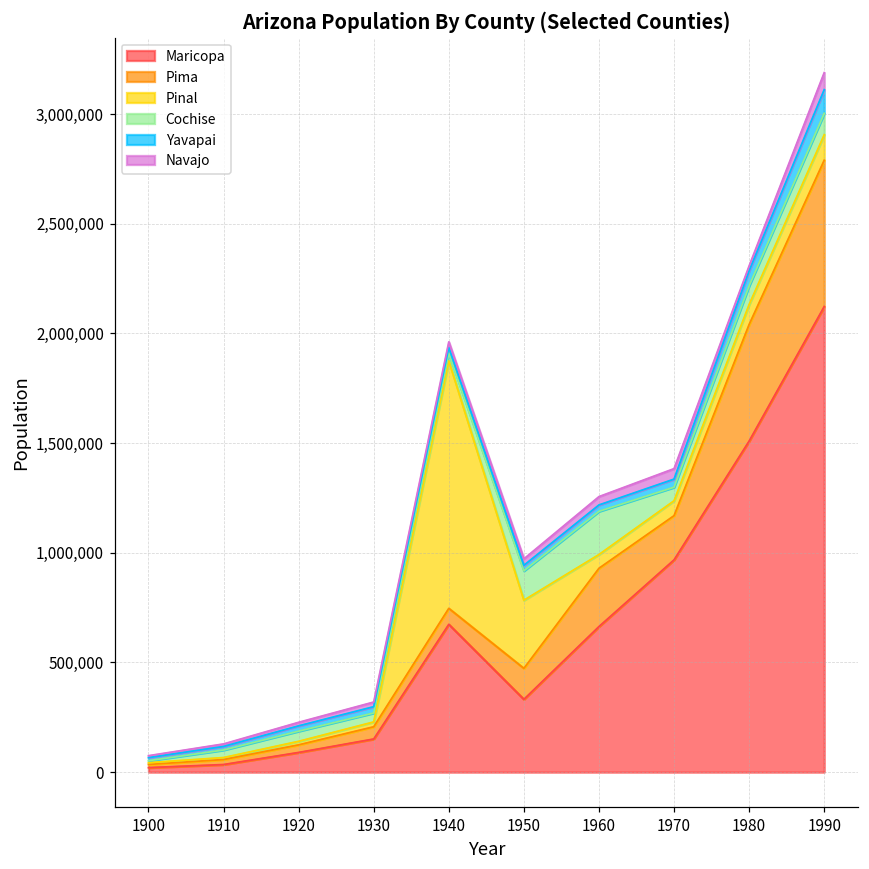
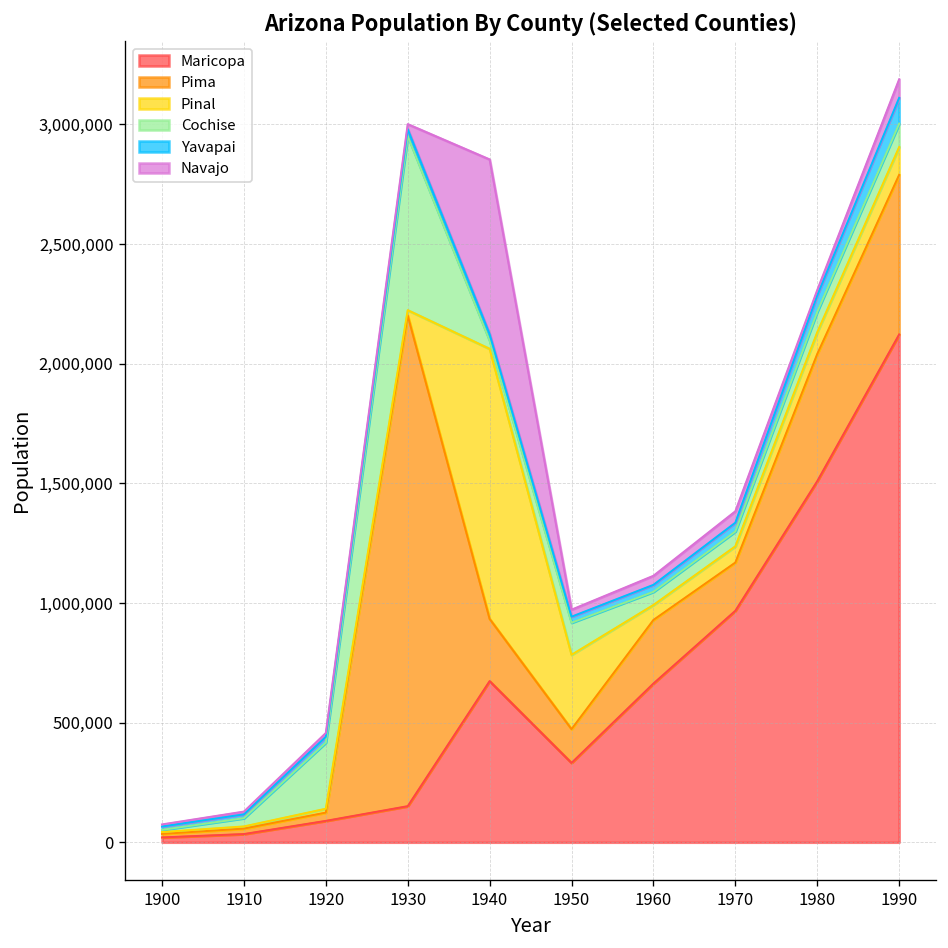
Cochise, 1920: 50,000 -> 280,000
Pima, 1930: 60,000 -> 2,050,000
Cochise, 1930: 40,000 -> 730,000
Pima, 1940: 70,000 -> 260,000
Navajo, 1940: 30,000 -> 730,000
Cochise, 1960: 200,000 -> 60,000
